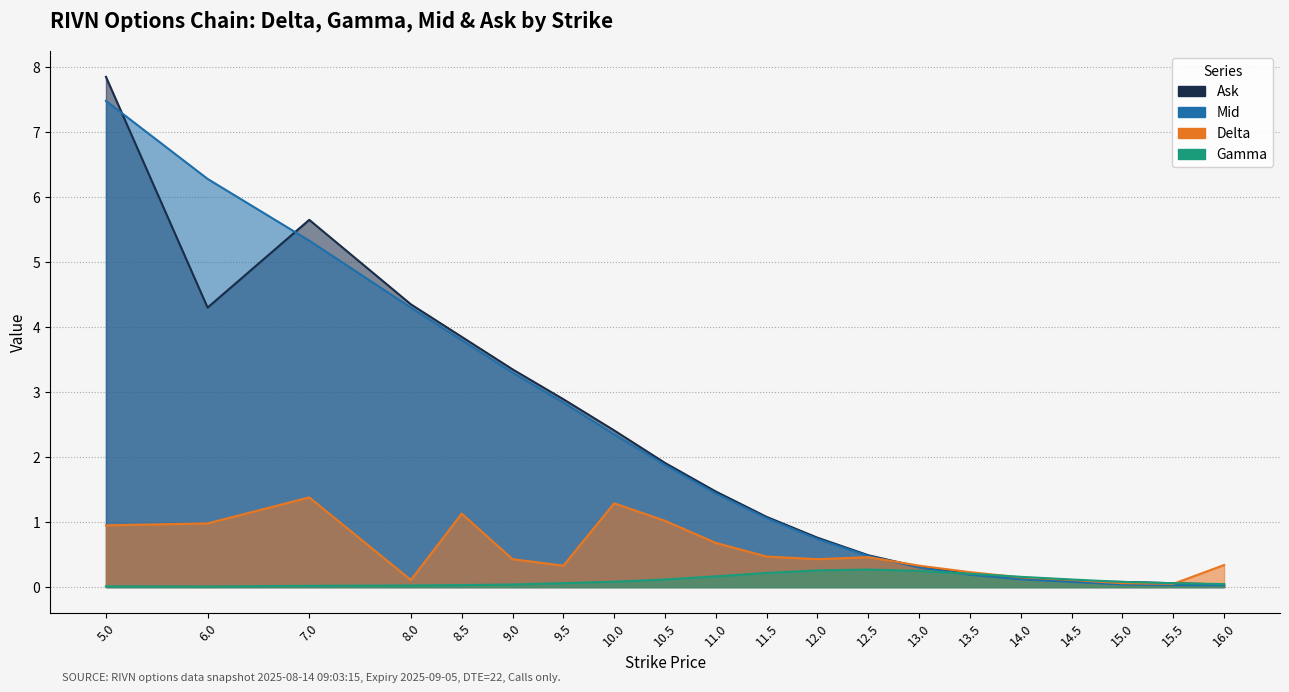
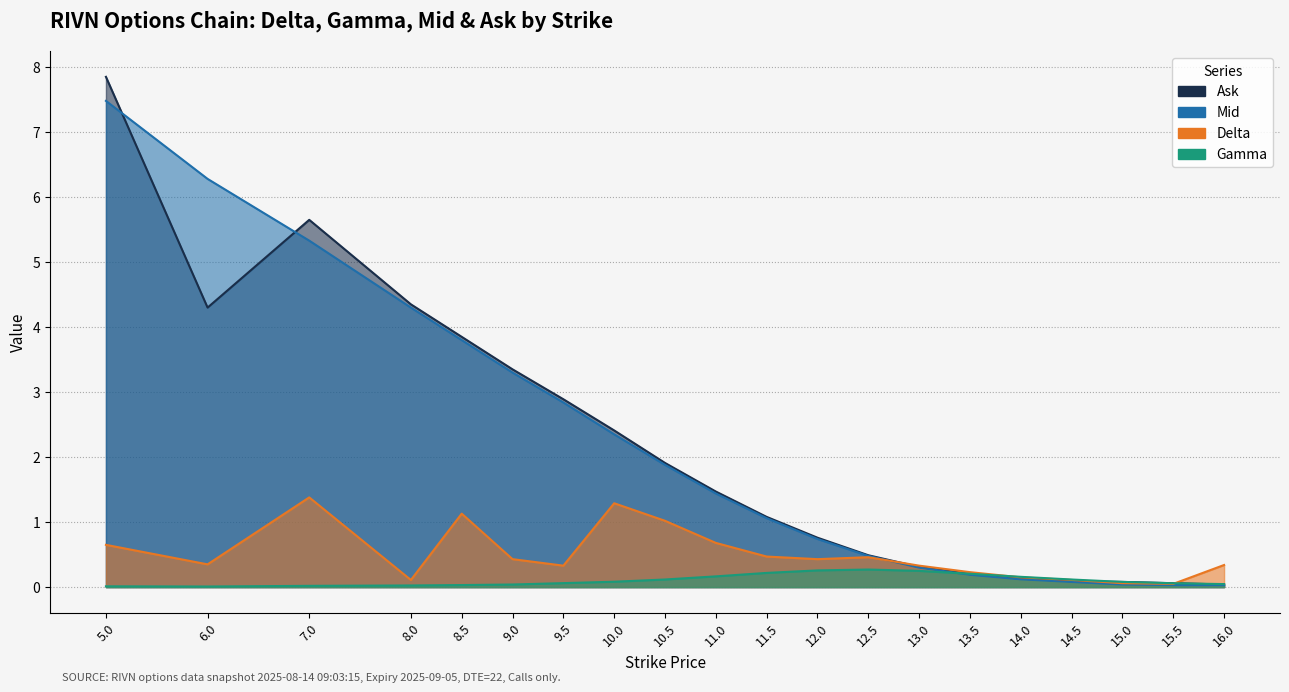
Delta, 5.0: 1.0 -> 0.7
Delta, 6.0: 1.0 -> 0.4
